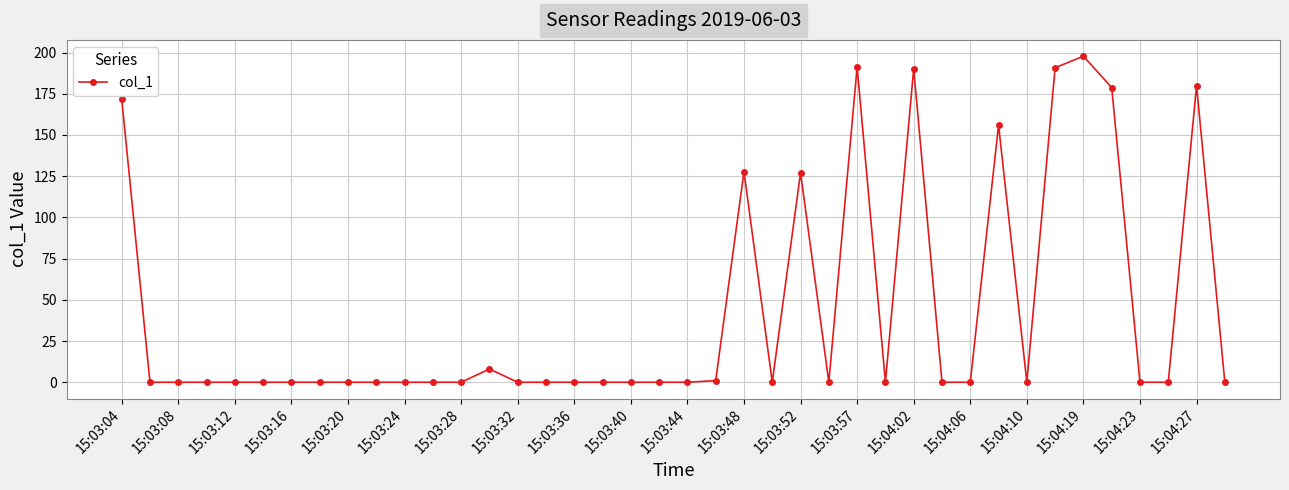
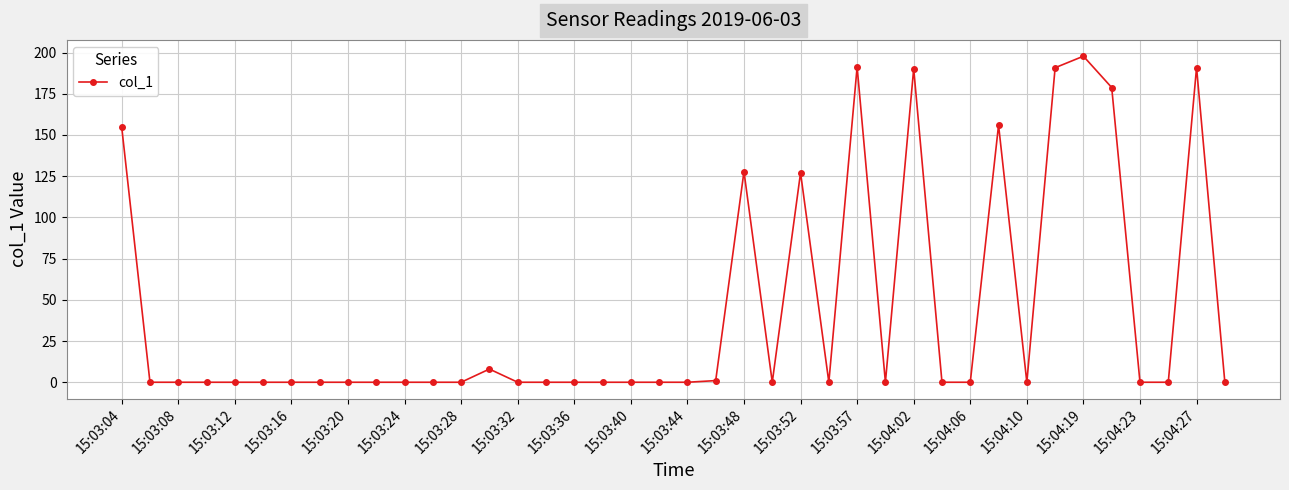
15:03:04: 172 -> 155
15:04:27: 180 -> 191
